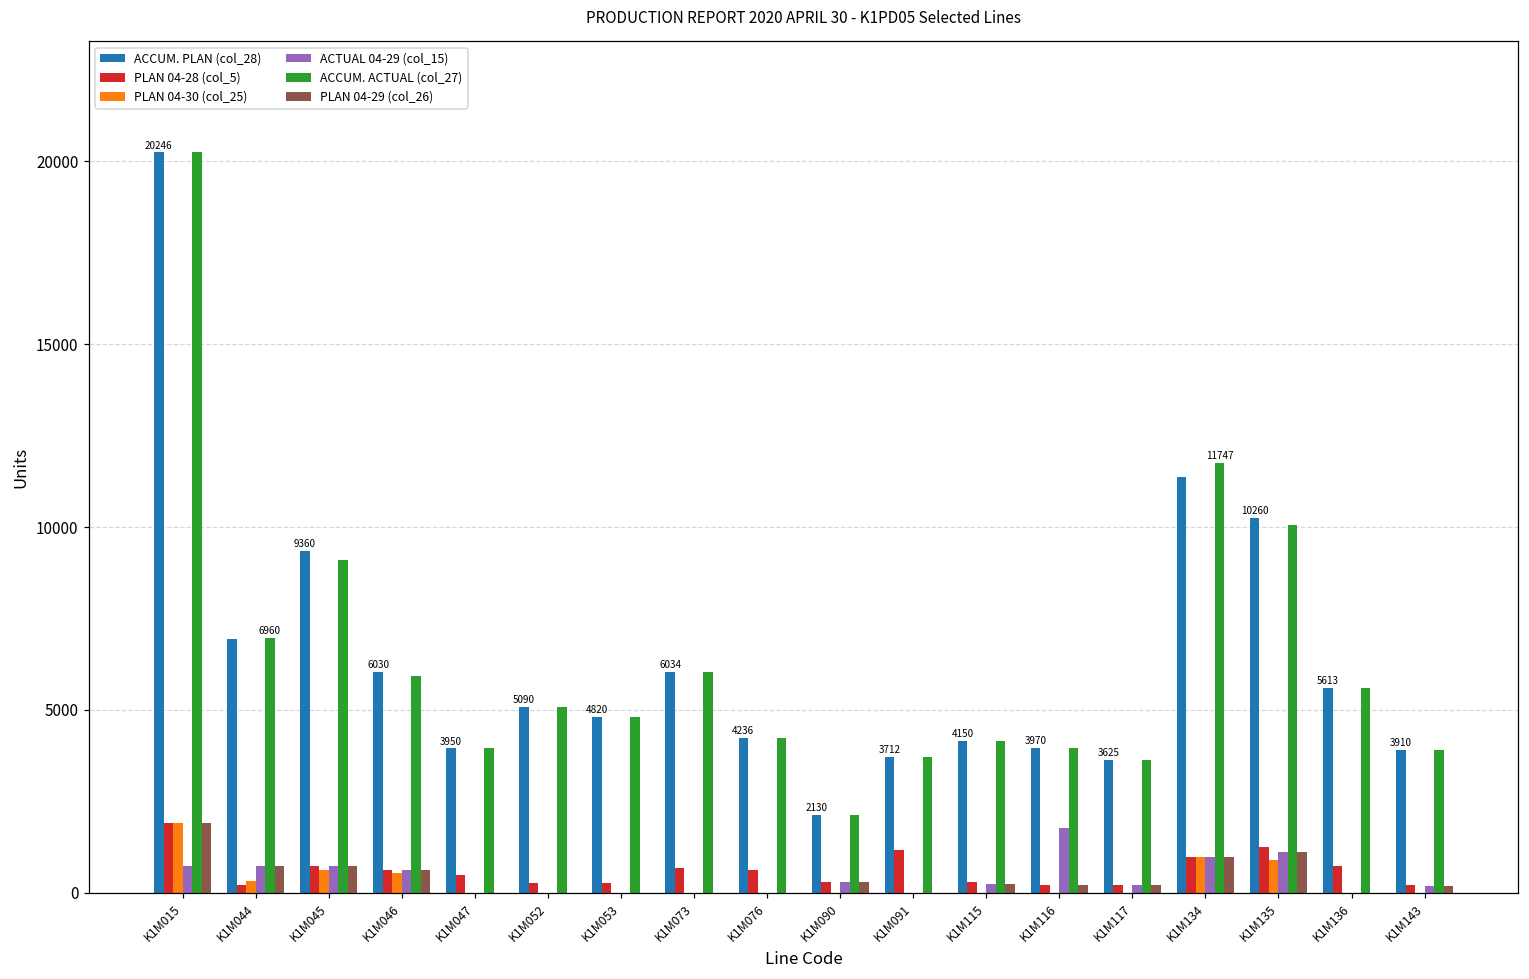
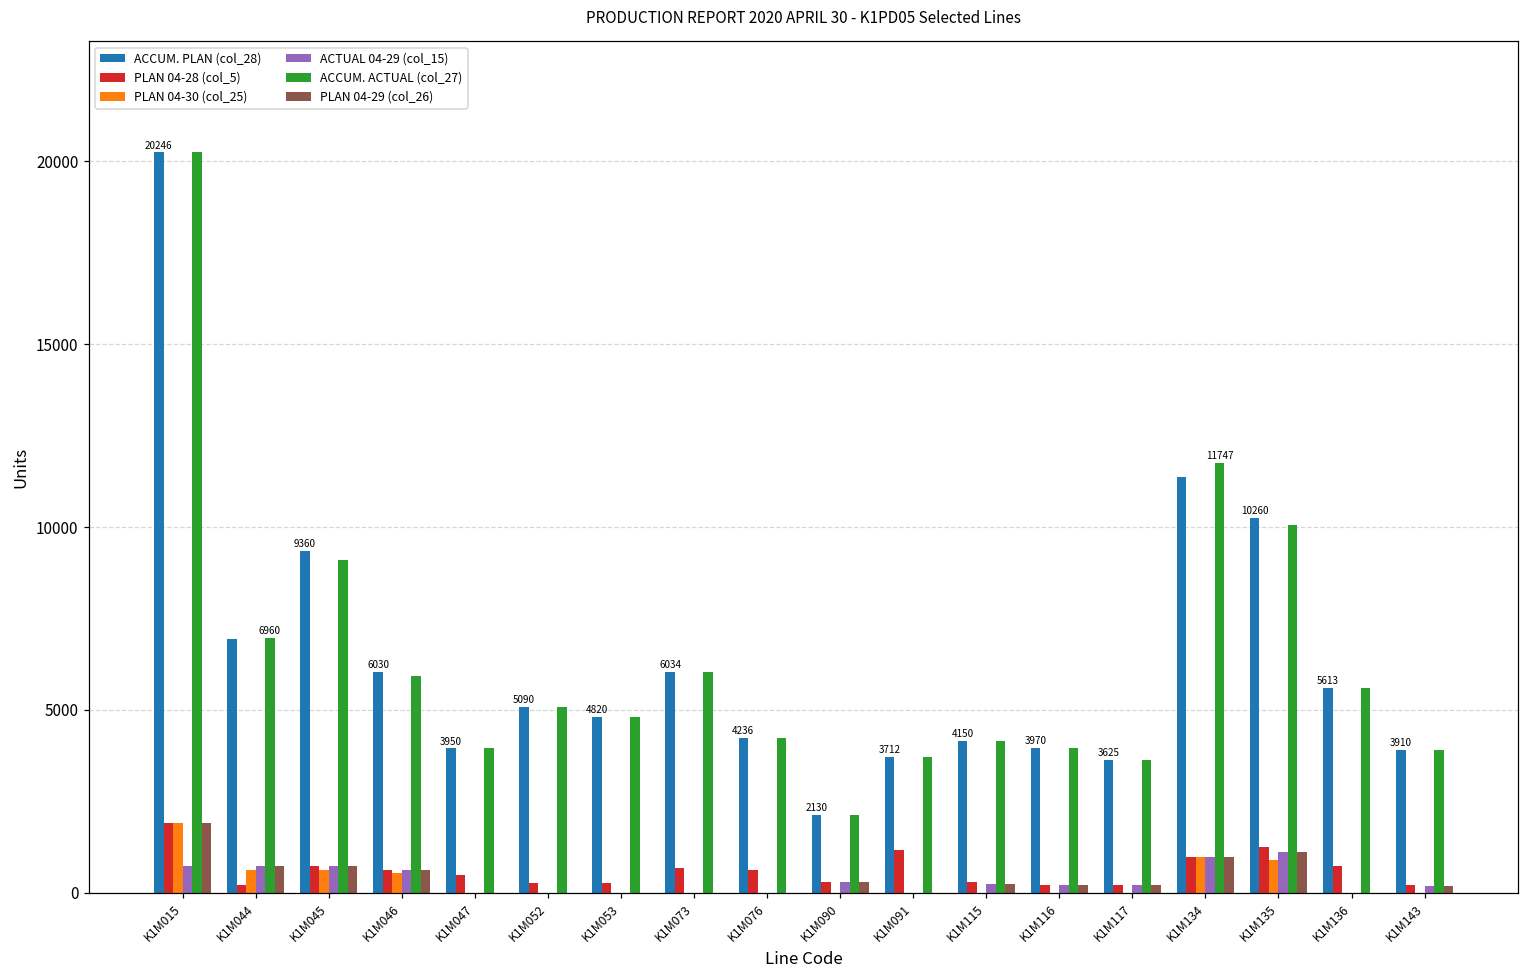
PLAN 04-30 (col_25), K1M044: 300 -> 600
ACTUAL 04-29 (col_15), K1M116: 1800 -> 200
